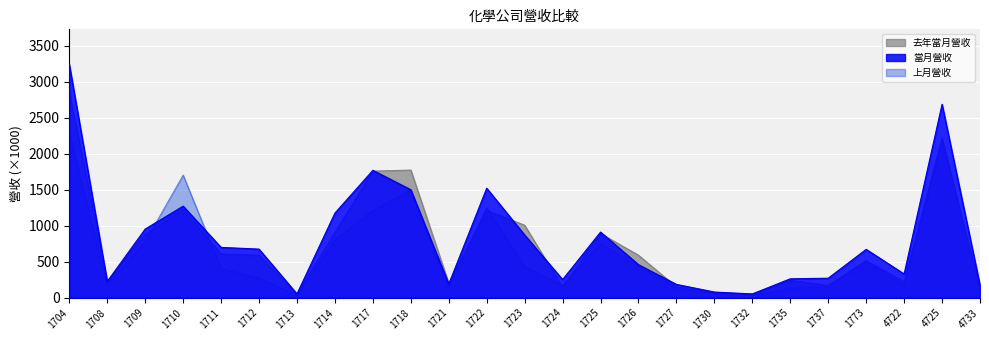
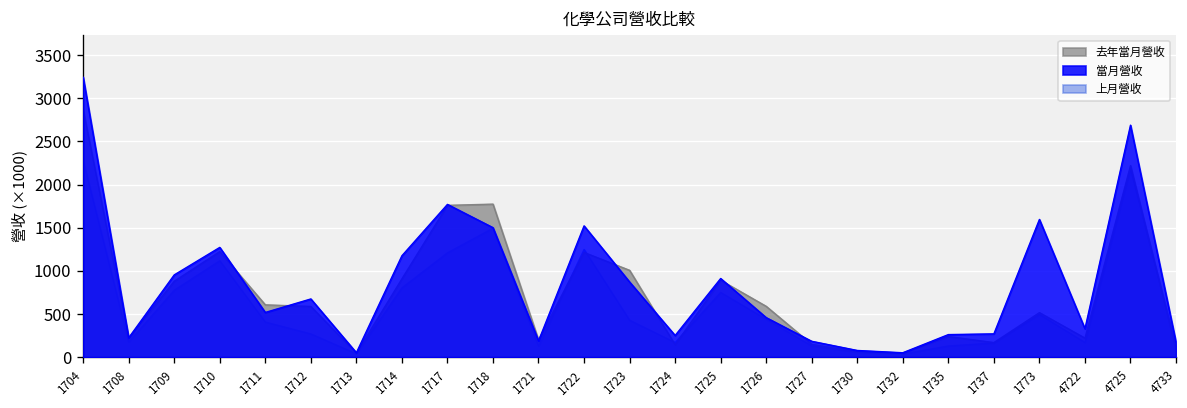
上月營收, 1710: 1700 -> 1100
當月營收, 1711: 700 -> 500
當月營收, 1773: 700 -> 1600
